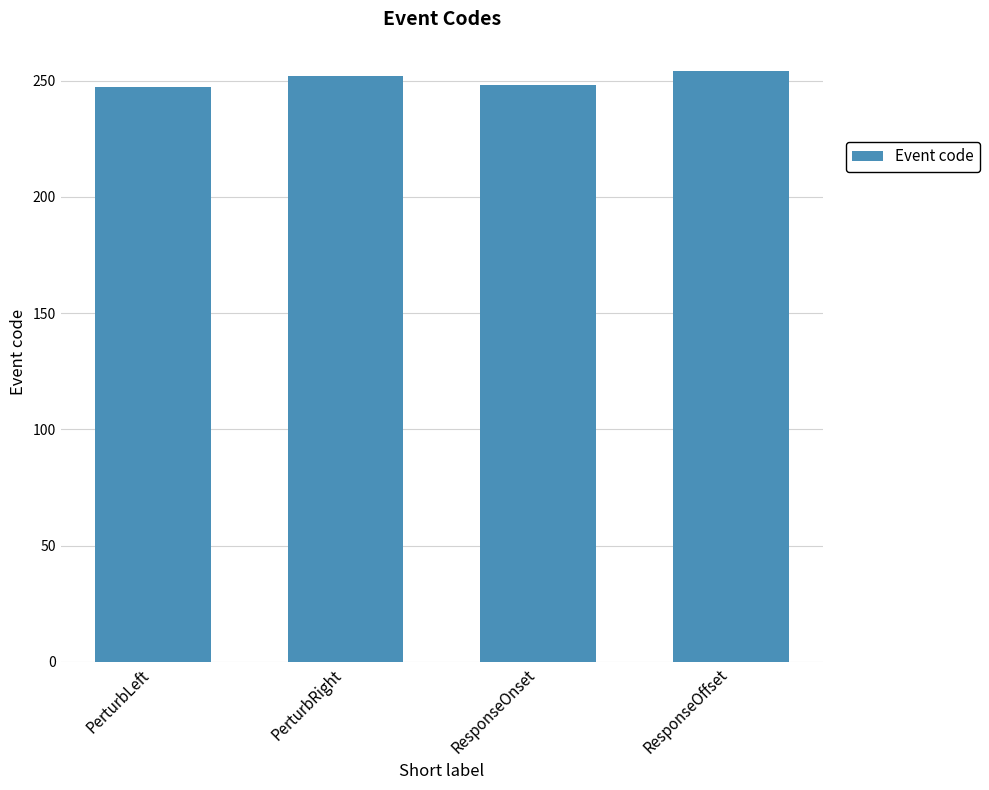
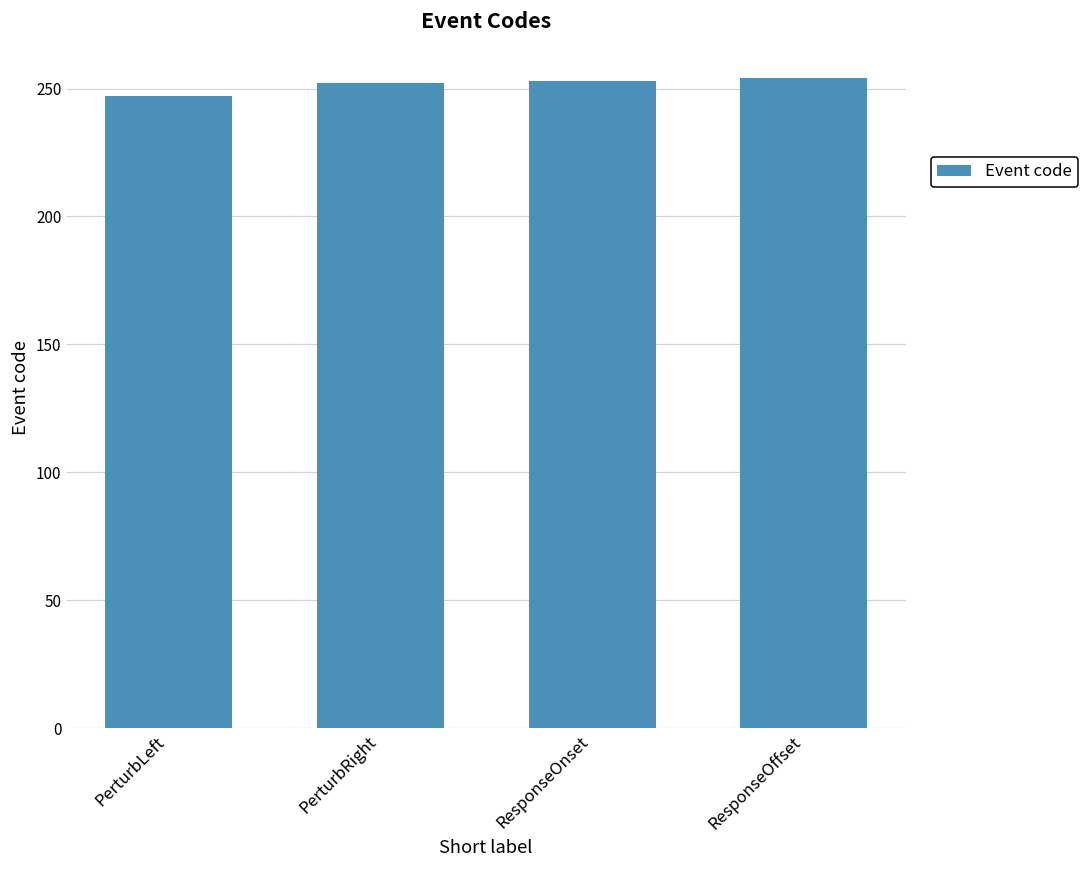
ResponseOnset: 248 -> 253
